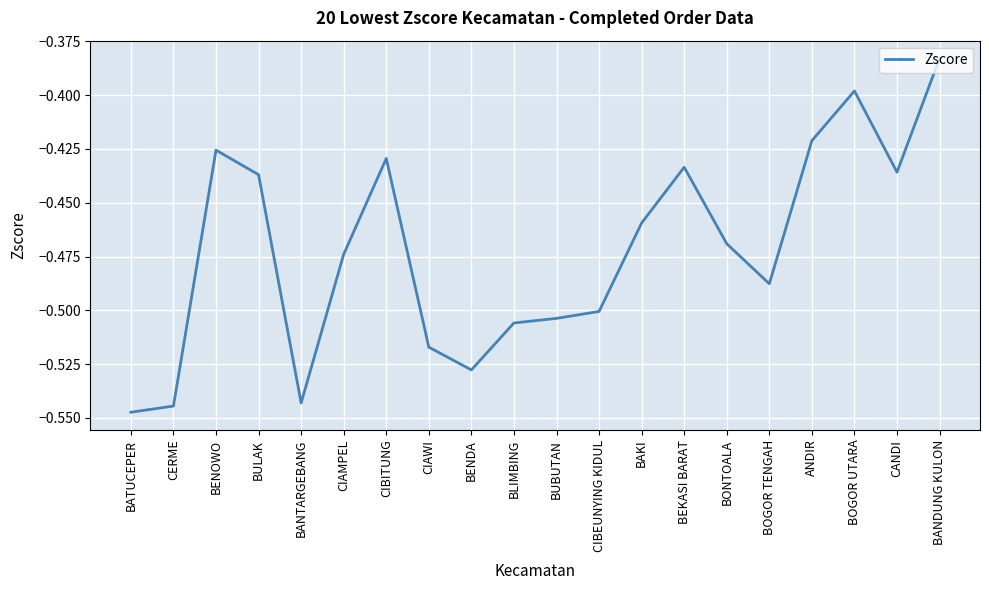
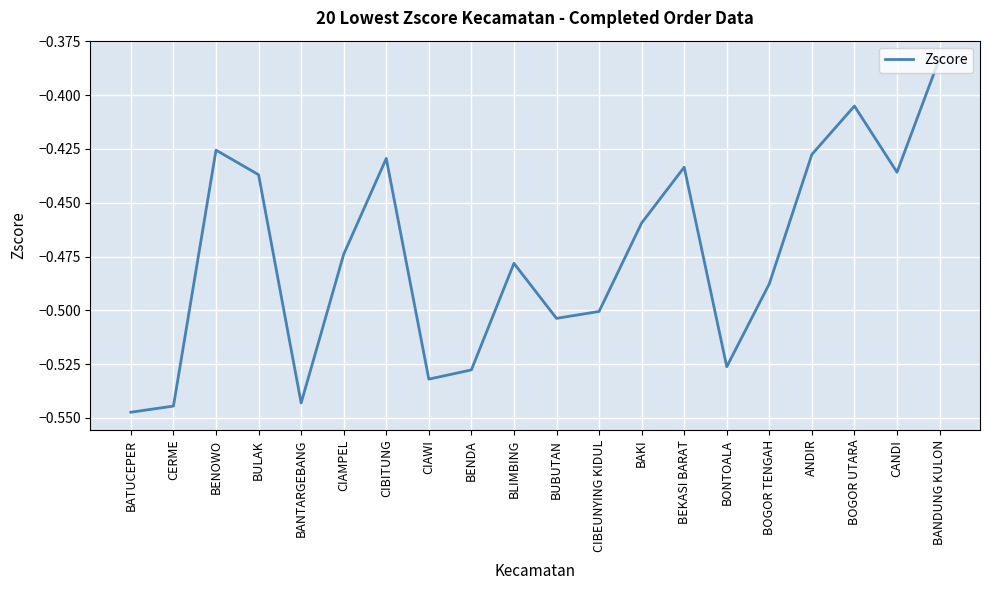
CIAWI: -0.517 -> -0.532
BLIMBING: -0.506 -> -0.478
BONTOALA: -0.469 -> -0.526
ANDIR: -0.421 -> -0.428
BOGOR UTARA: -0.398 -> -0.405
